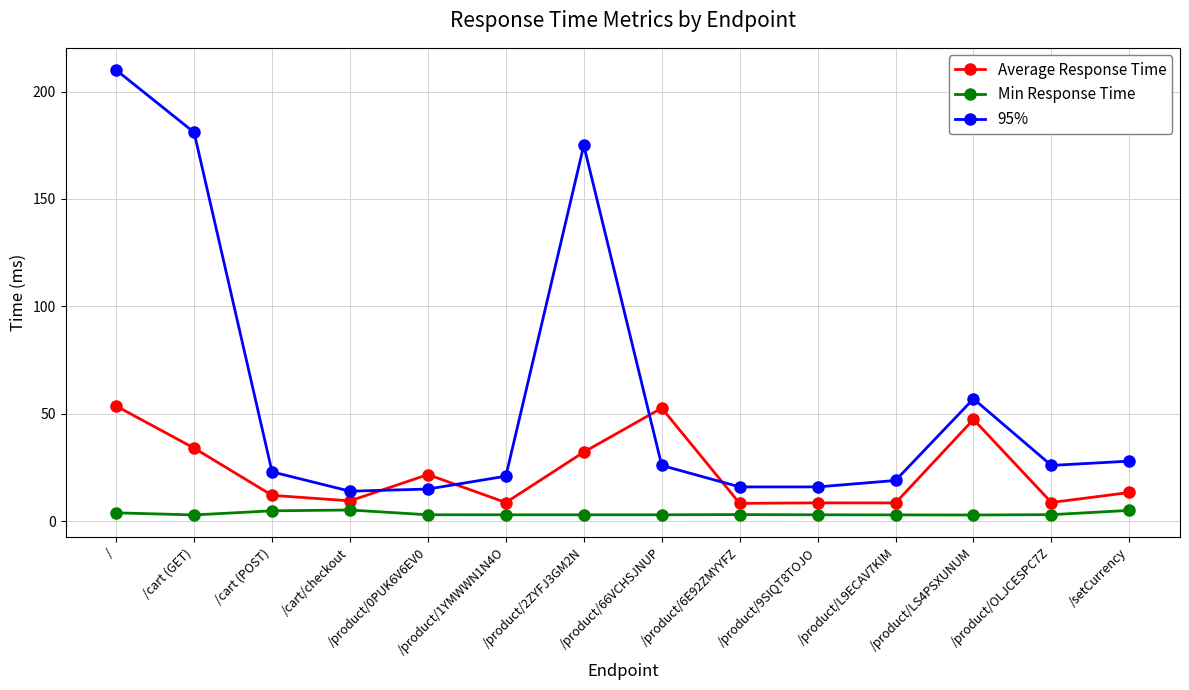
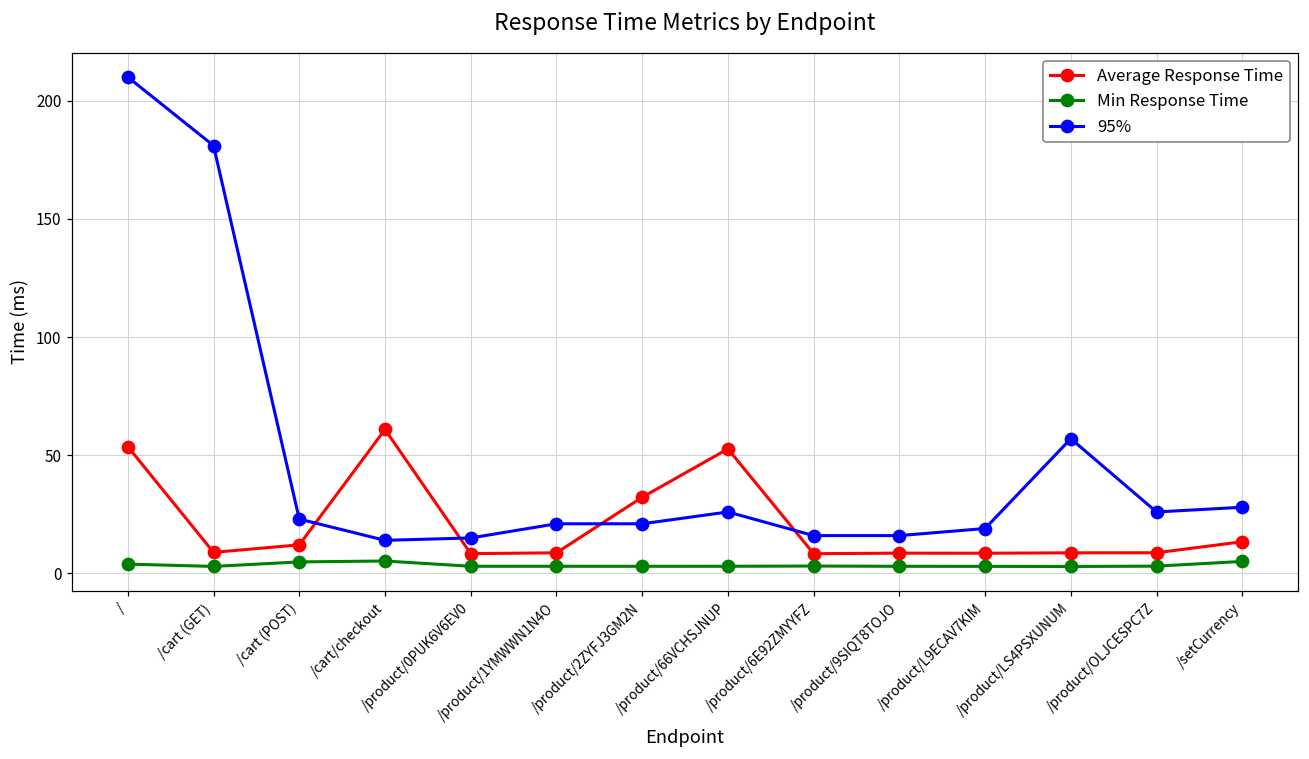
Average Response Time, /cart (GET): 34 -> 9
Average Response Time, /cart/checkout: 10 -> 61
Average Response Time, /product/0PUK6V6EV0: 22 -> 8
95%, /product/2ZYFJ3GM2N: 175 -> 21
Average Response Time, /product/LS4PSXUNUM: 47 -> 9
